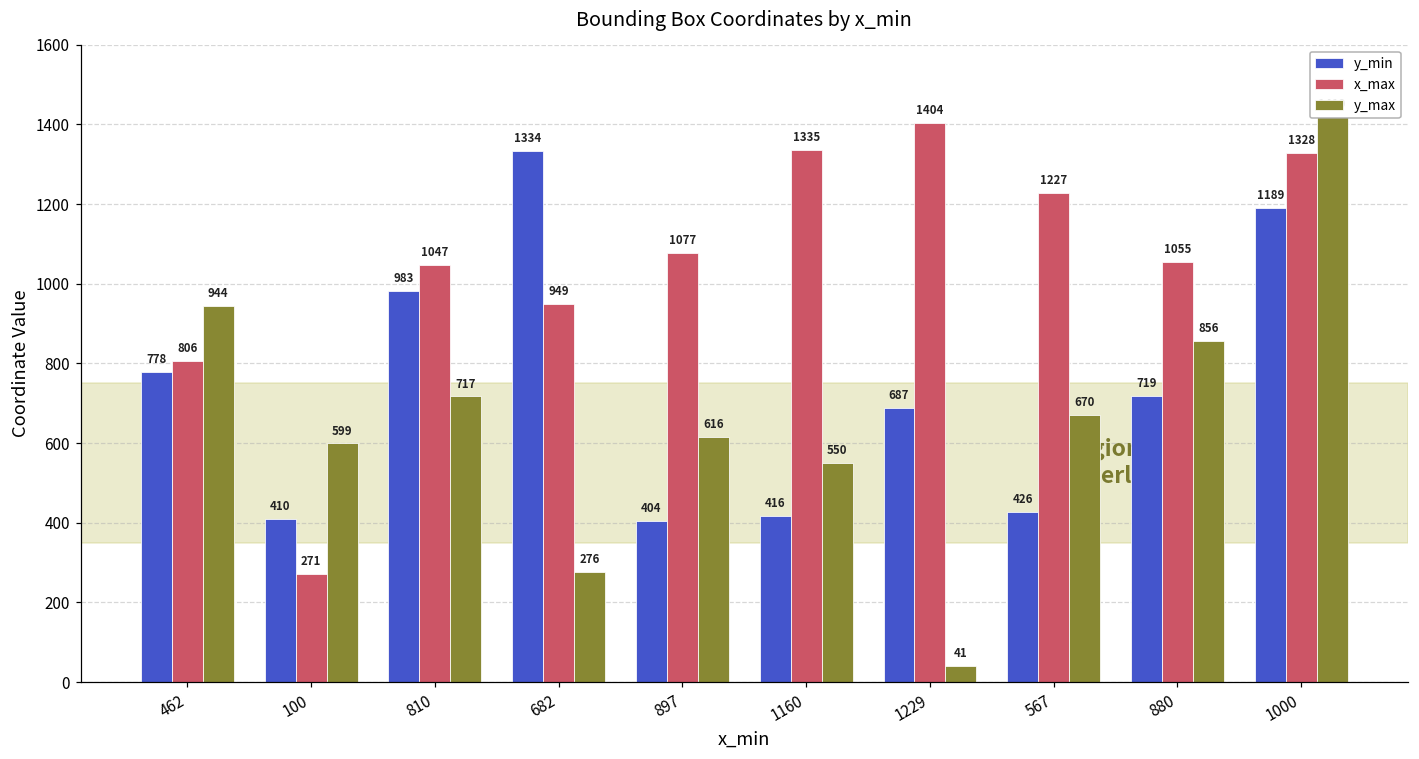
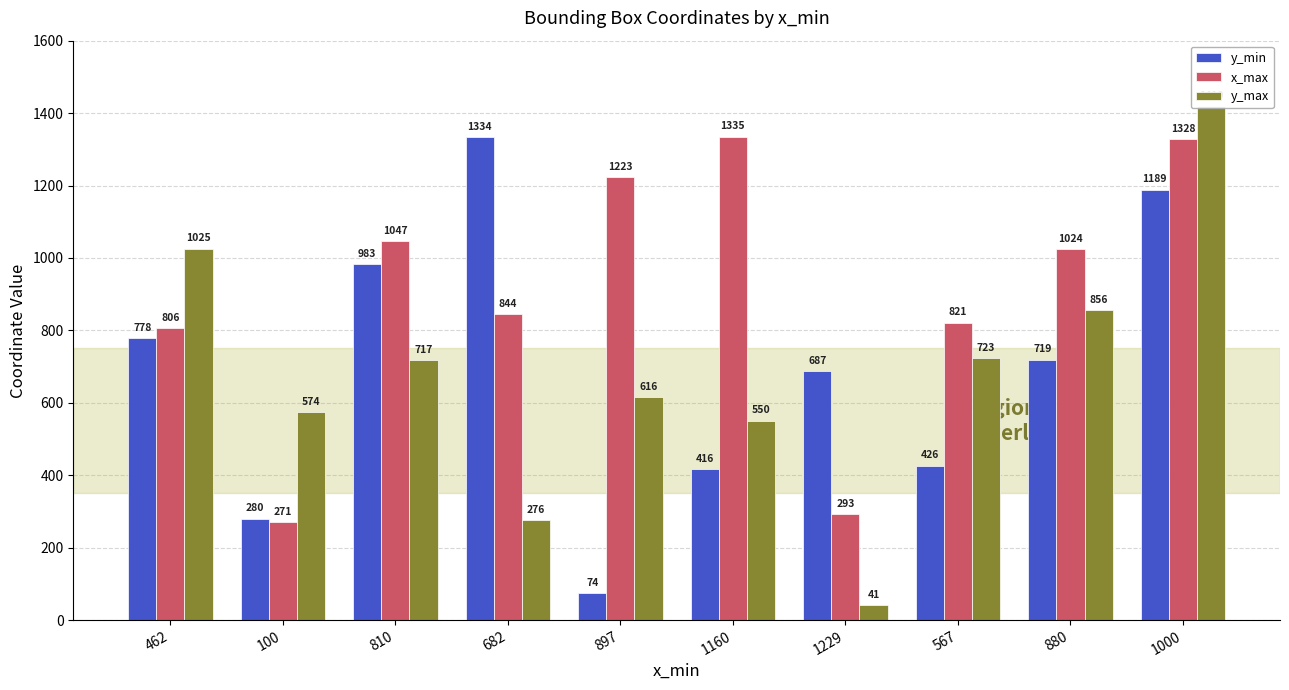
y_max, 462: 944 -> 1025
y_min, 100: 410 -> 280
y_max, 100: 599 -> 574
x_max, 682: 949 -> 844
y_min, 897: 404 -> 74
x_max, 897: 1077 -> 1223
x_max, 1229: 1404 -> 293
x_max, 567: 1227 -> 821
y_max, 567: 670 -> 723
x_max, 880: 1055 -> 1024
